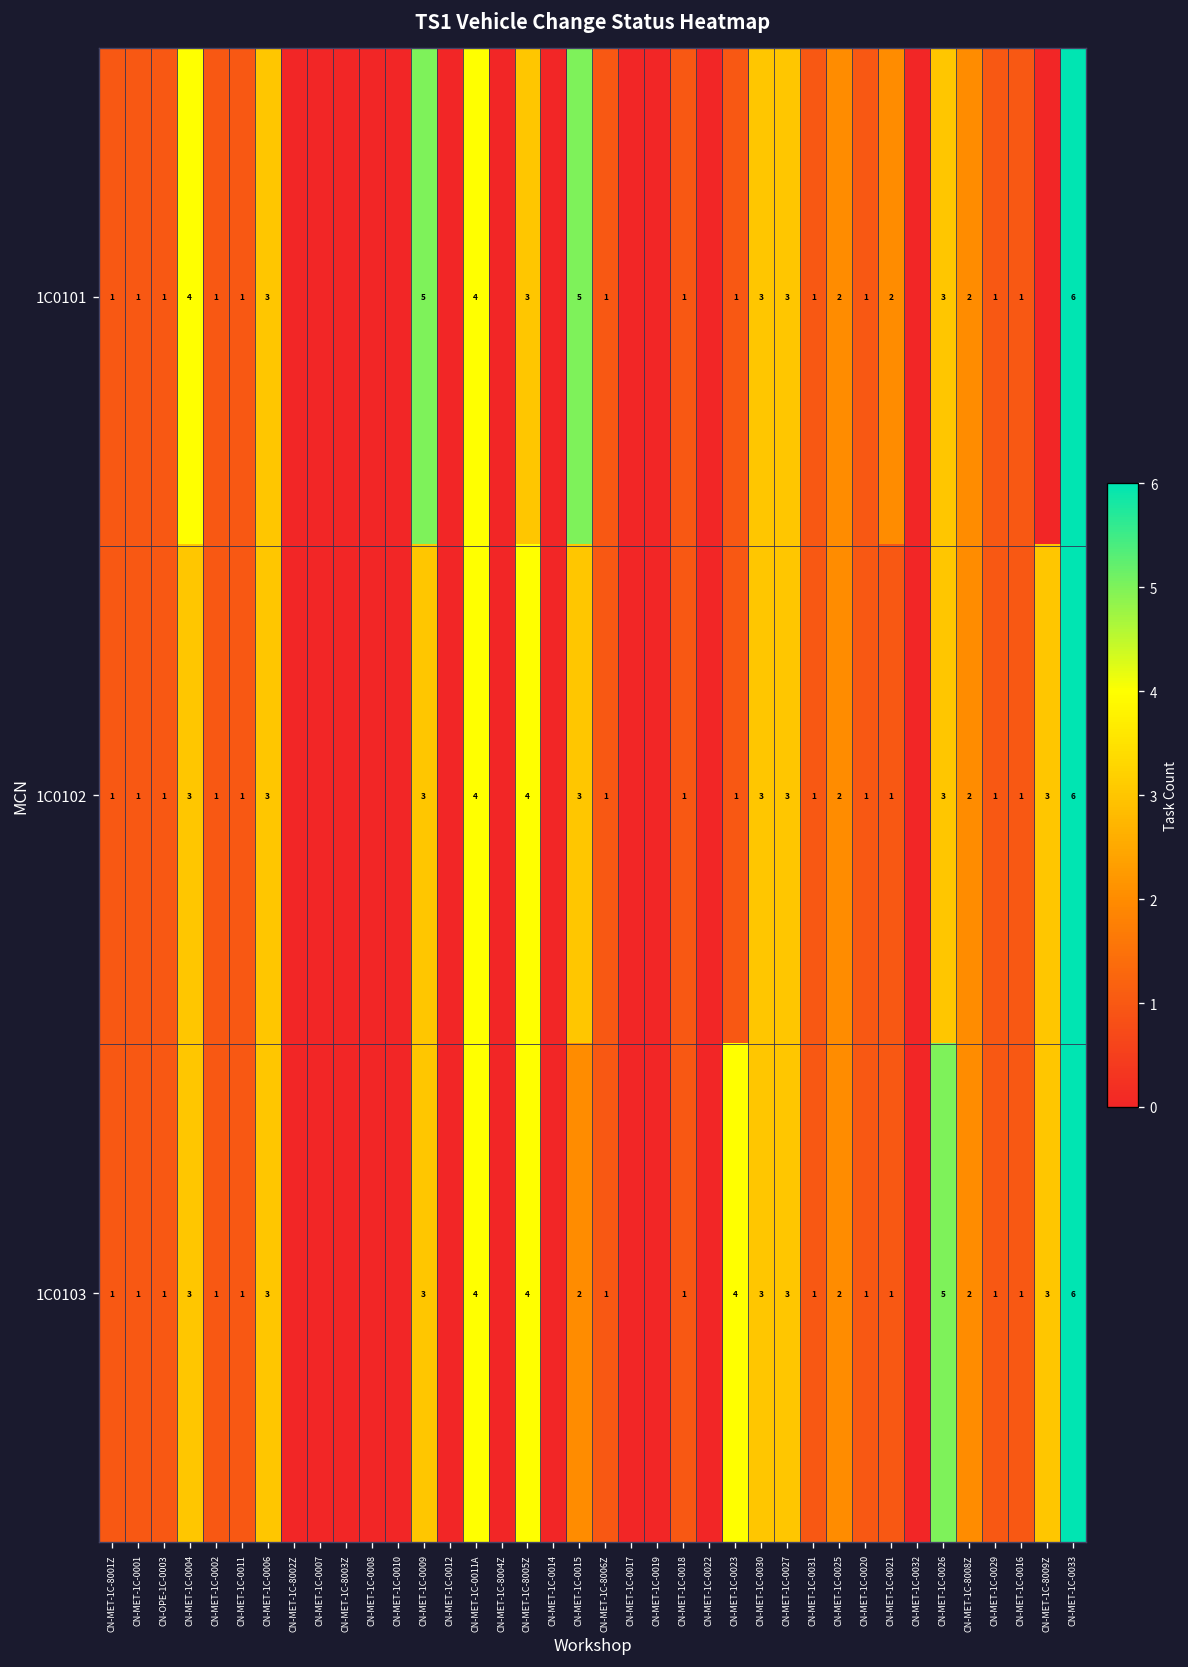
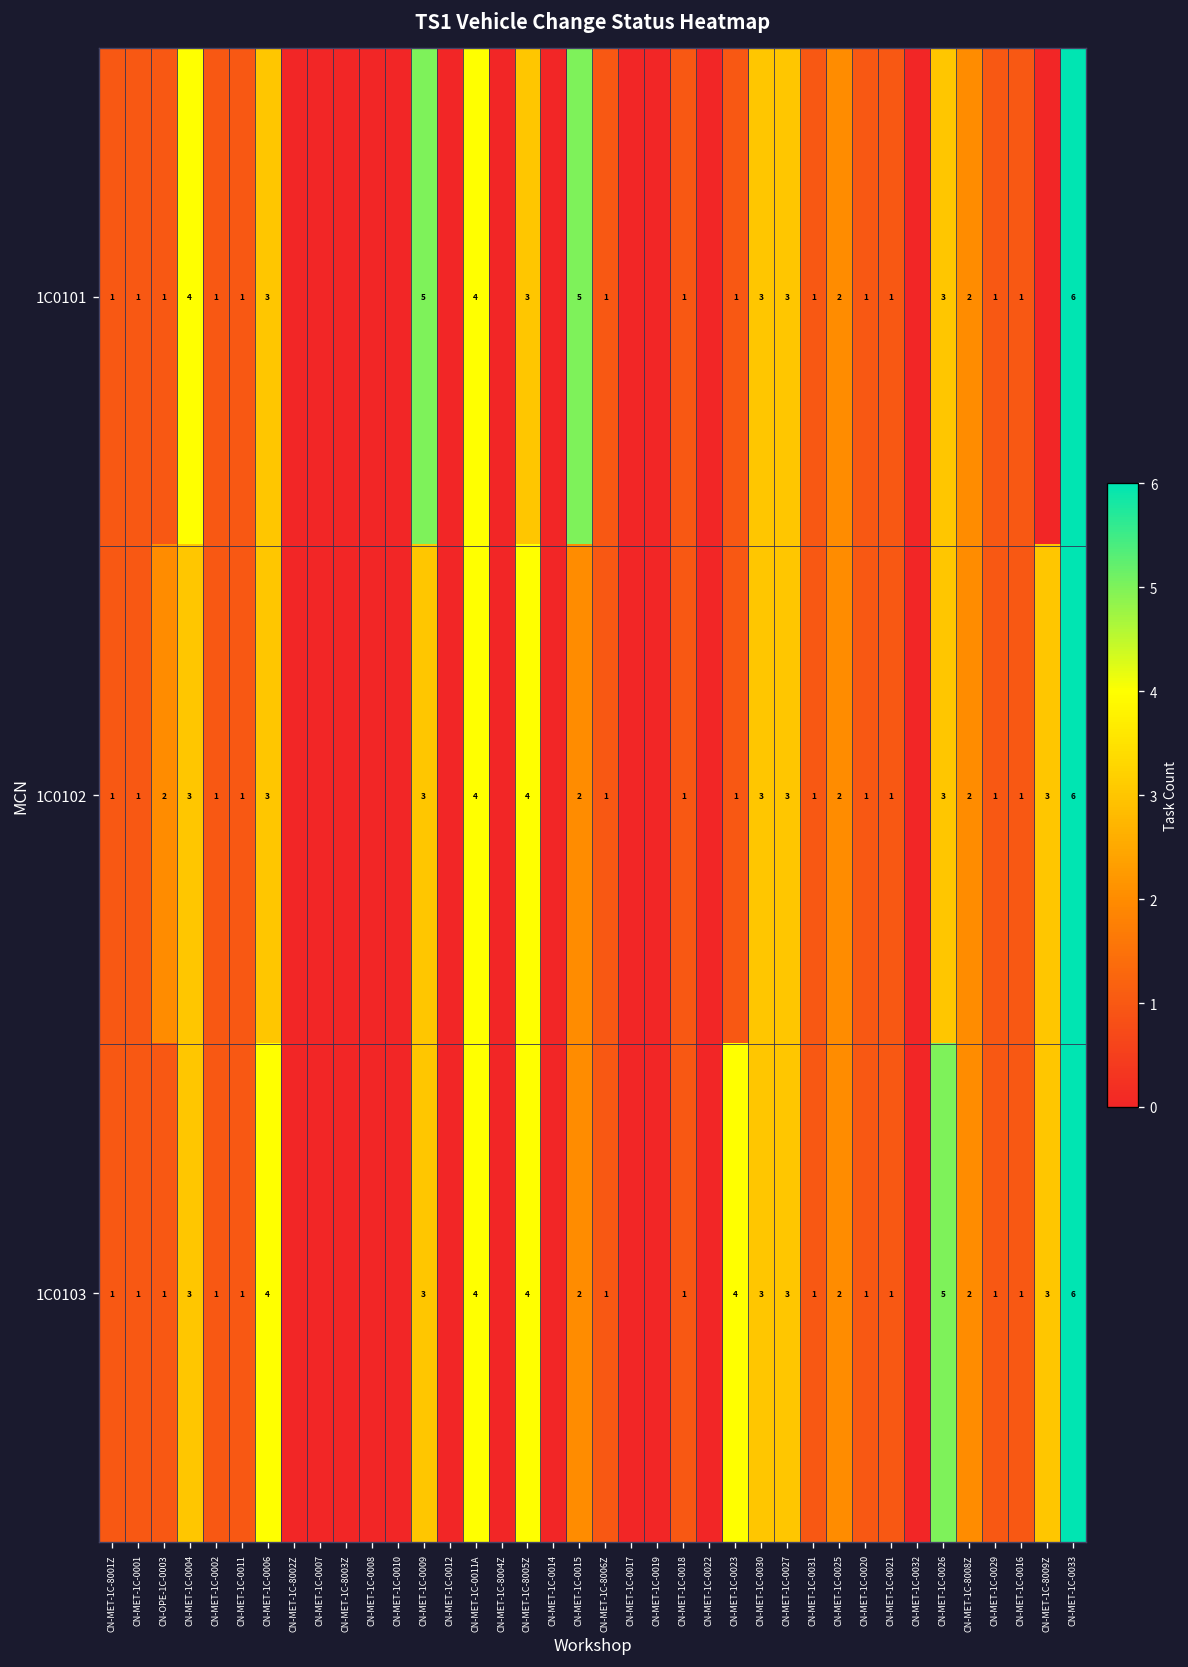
1C0101, CN-MET-1C-0021: 2 -> 1
1C0102, CN-OPE-1C-0003: 1 -> 2
1C0102, CN-MET-1C-0015: 3 -> 2
1C0103, CN-MET-1C-0006: 3 -> 4
